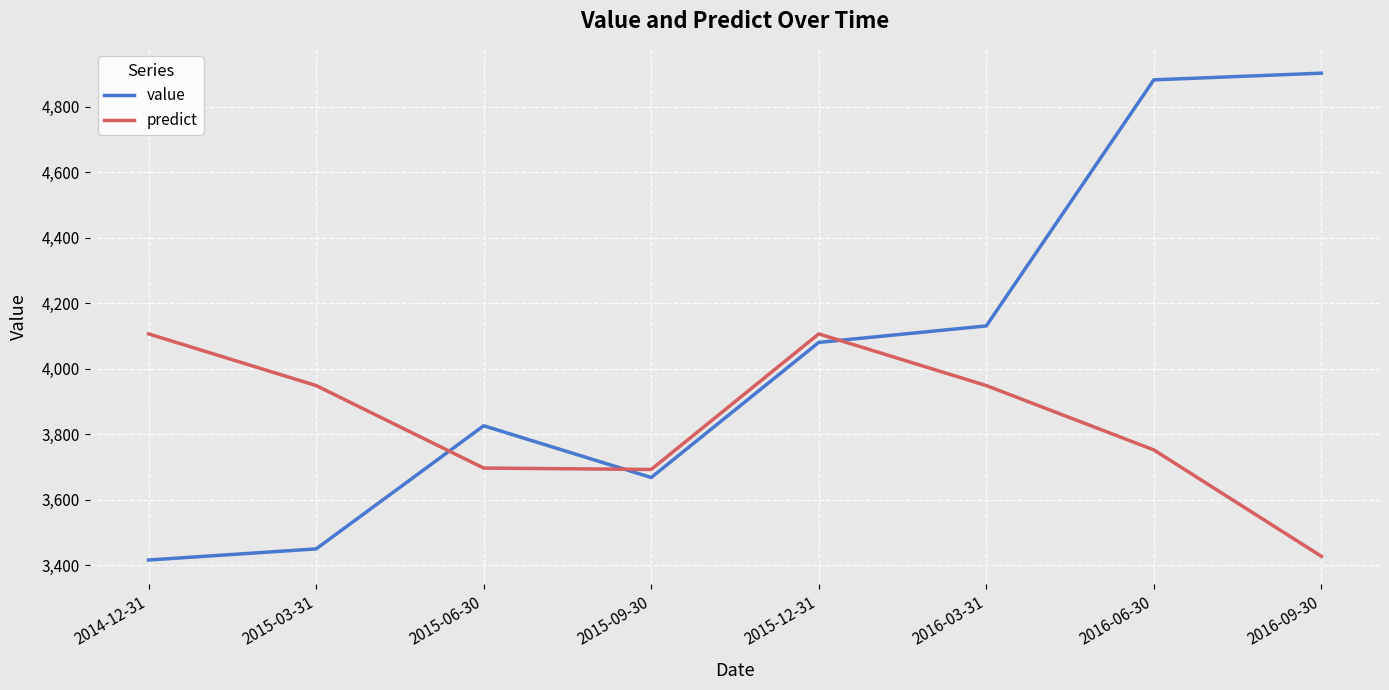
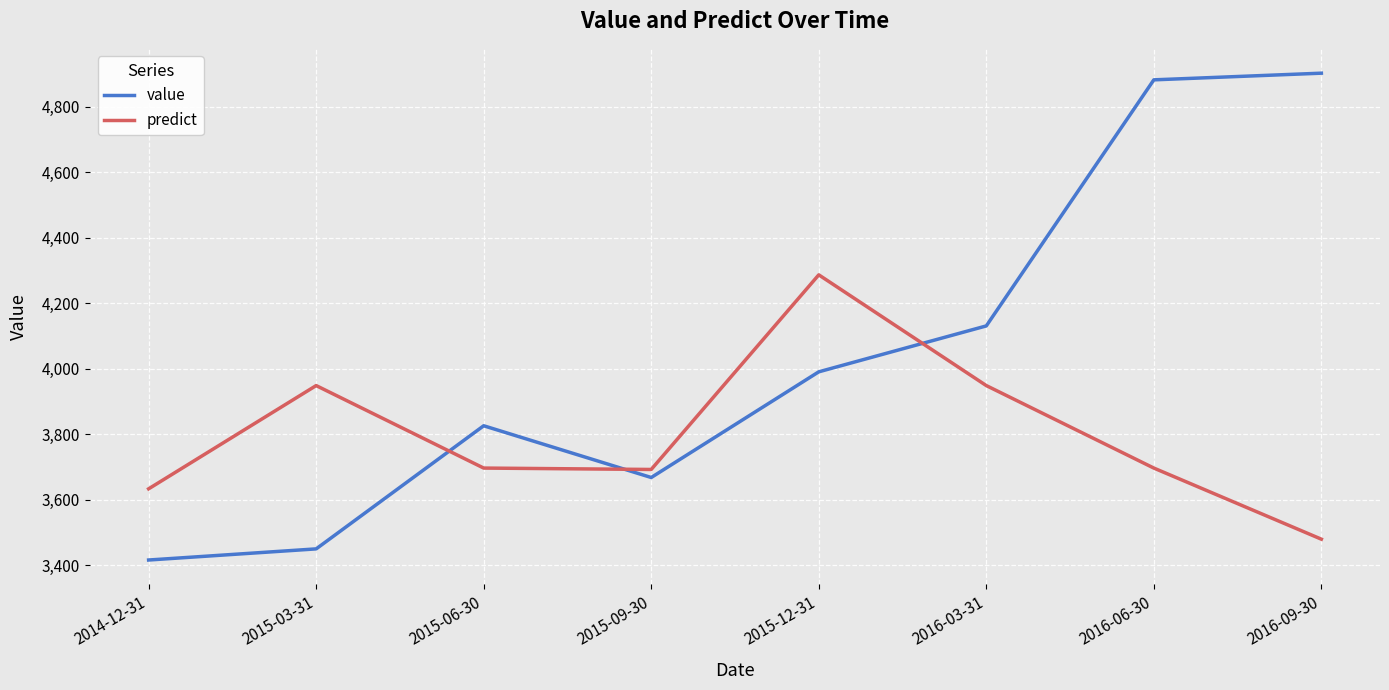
predict, 2014-12-31: 4,110 -> 3,630
value, 2015-12-31: 4,080 -> 3,990
predict, 2015-12-31: 4,110 -> 4,290
predict, 2016-06-30: 3,750 -> 3,700
predict, 2016-09-30: 3,430 -> 3,480
